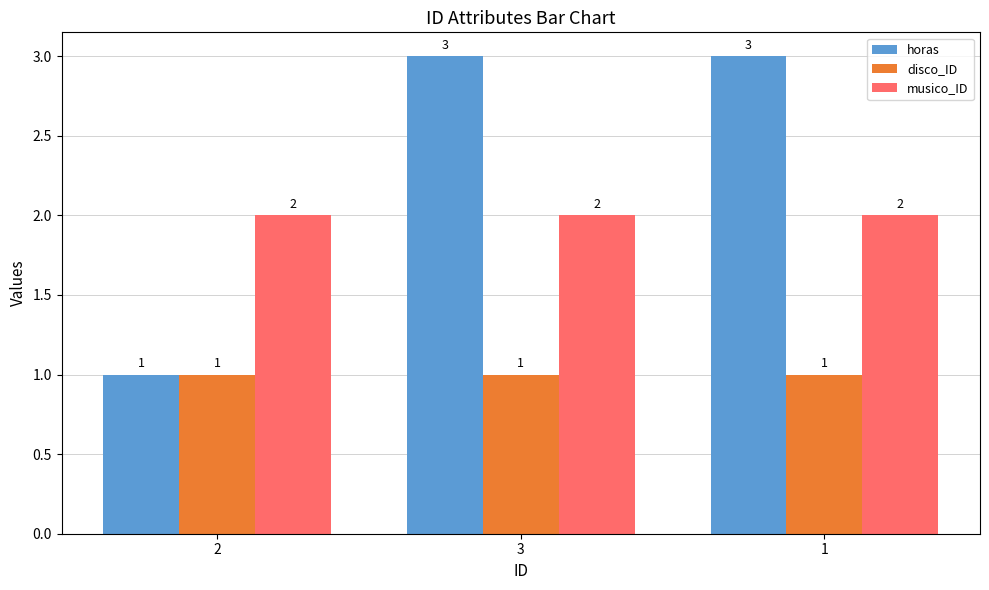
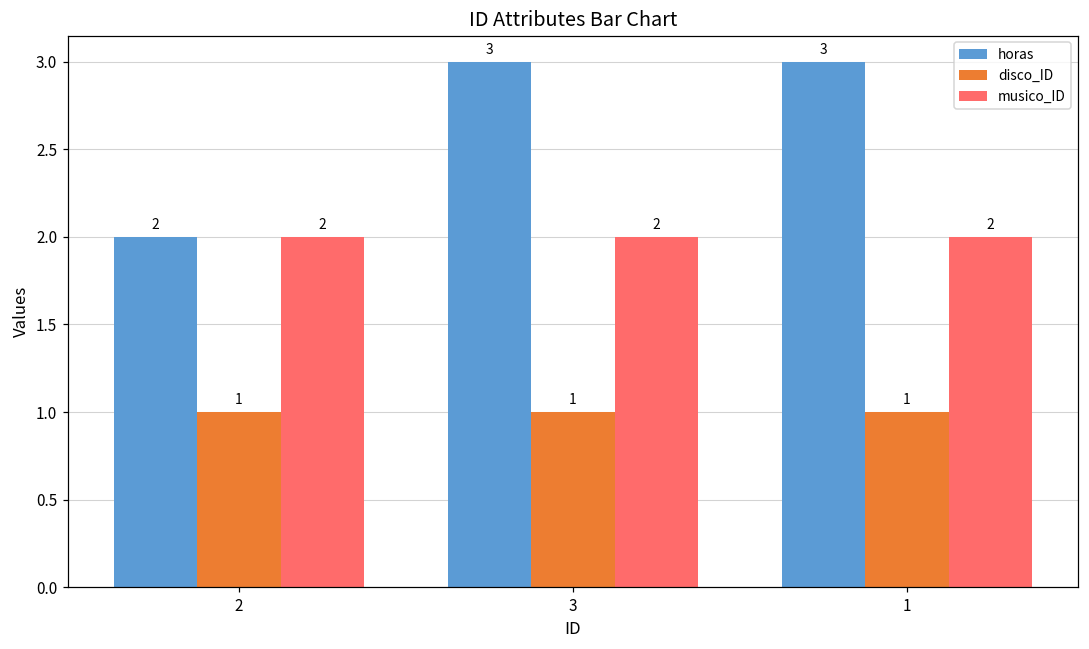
horas, 2: 1 -> 2
